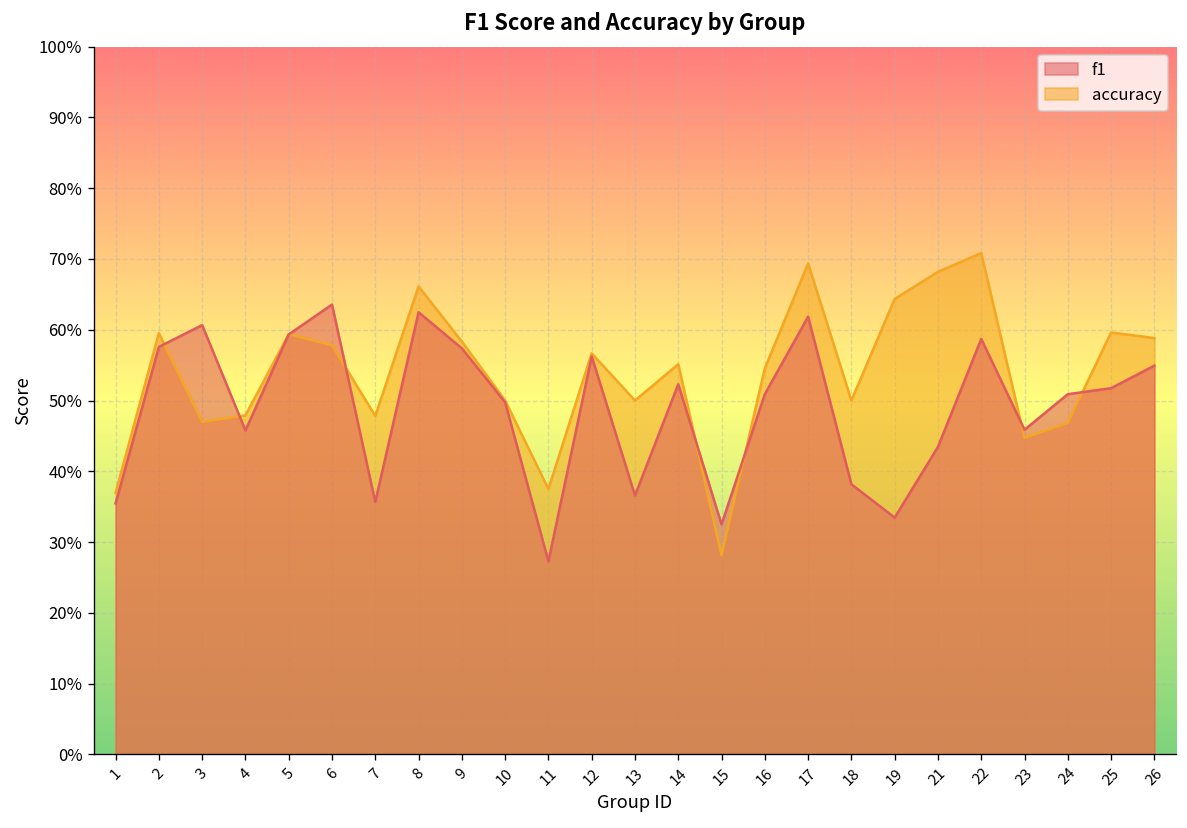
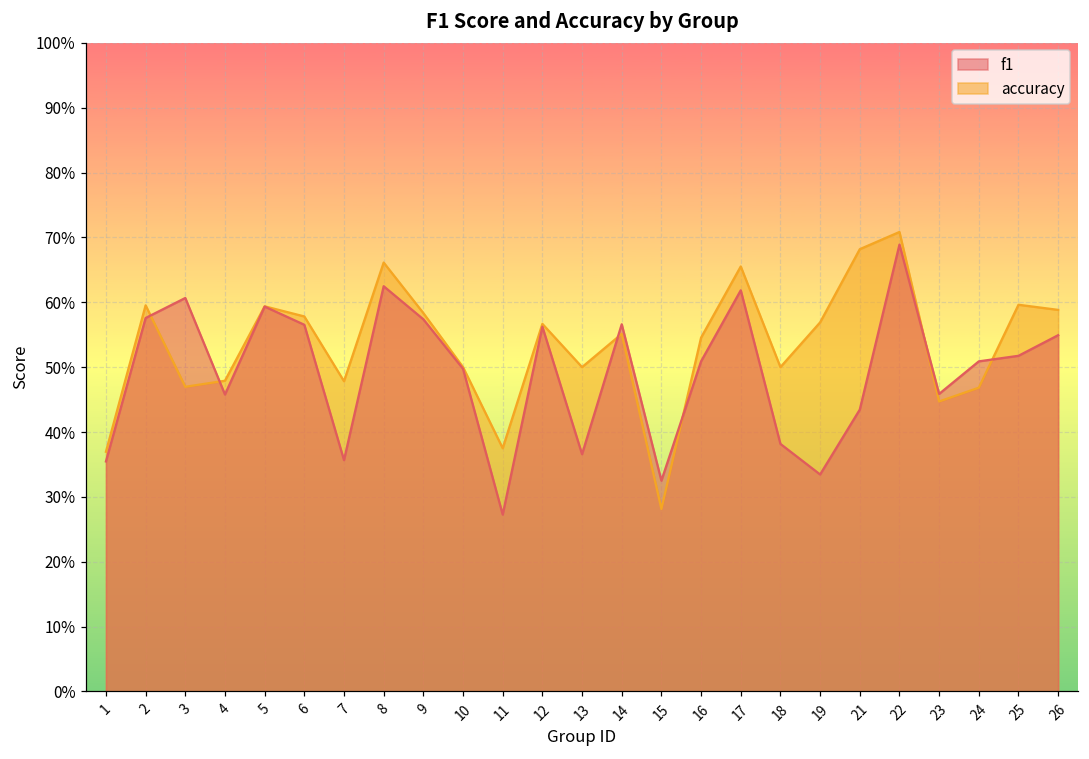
f1, 6: 64% -> 57%
f1, 14: 52% -> 57%
accuracy, 17: 69% -> 66%
accuracy, 19: 64% -> 57%
f1, 22: 59% -> 69%
